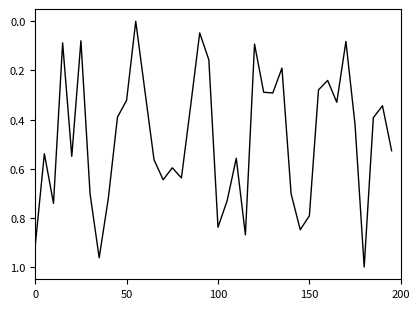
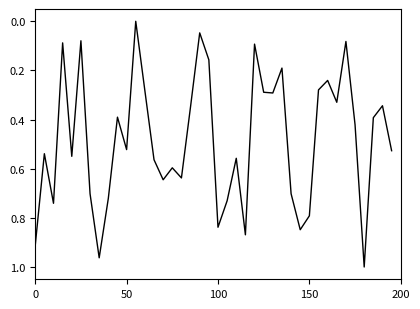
50: 0.32 -> 0.52
